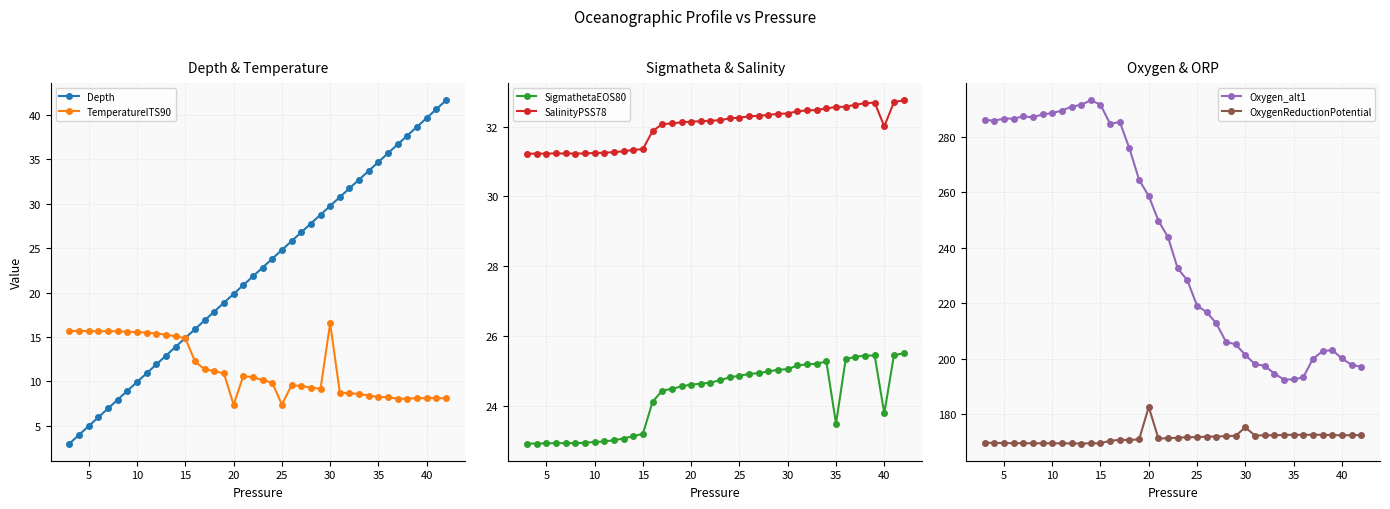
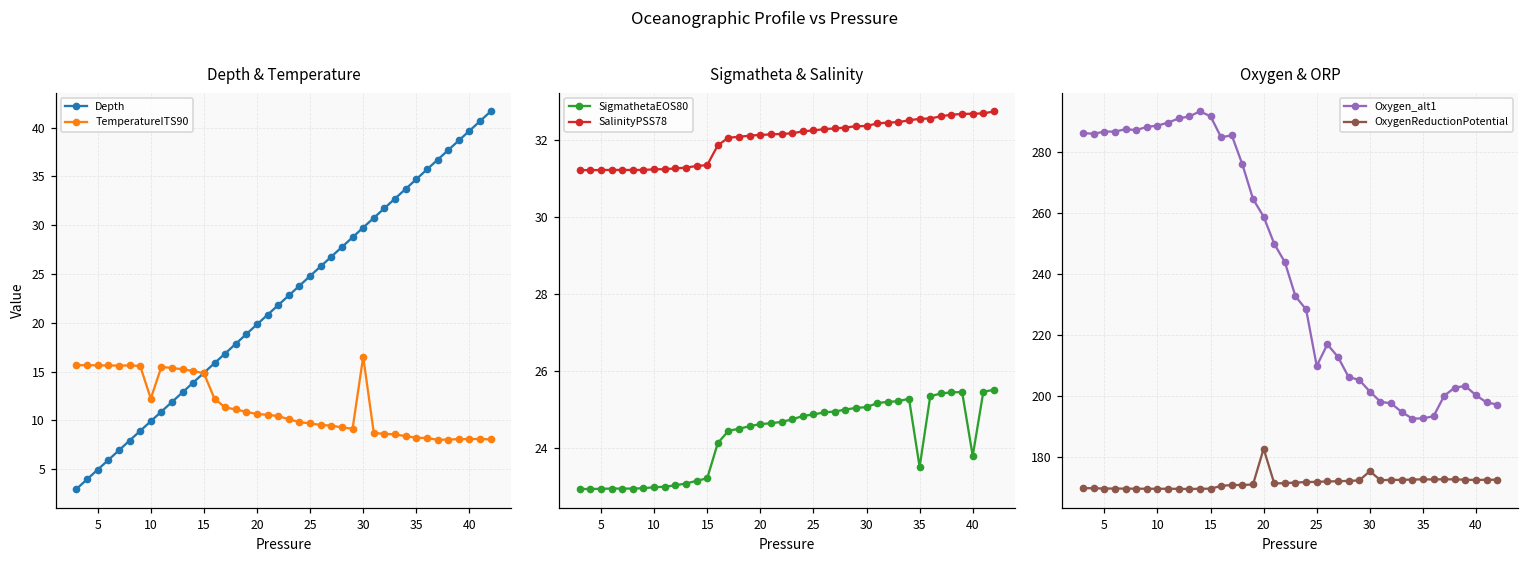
Depth & Temperature, TemperatureITS90, 10: 16 -> 12
Depth & Temperature, TemperatureITS90, 20: 7 -> 11
Depth & Temperature, TemperatureITS90, 25: 7 -> 10
Sigmatheta & Salinity, SalinityPSS78, 40: 32.0 -> 32.7
Oxygen & ORP, Oxygen_alt1, 25: 219 -> 210
